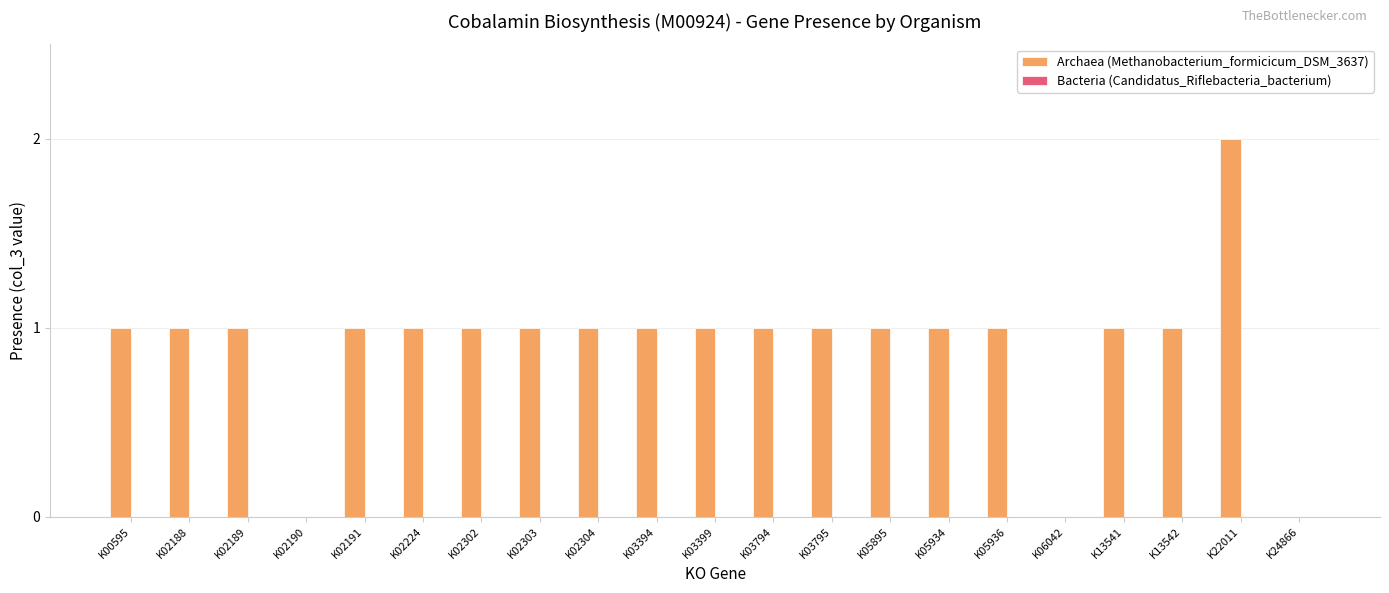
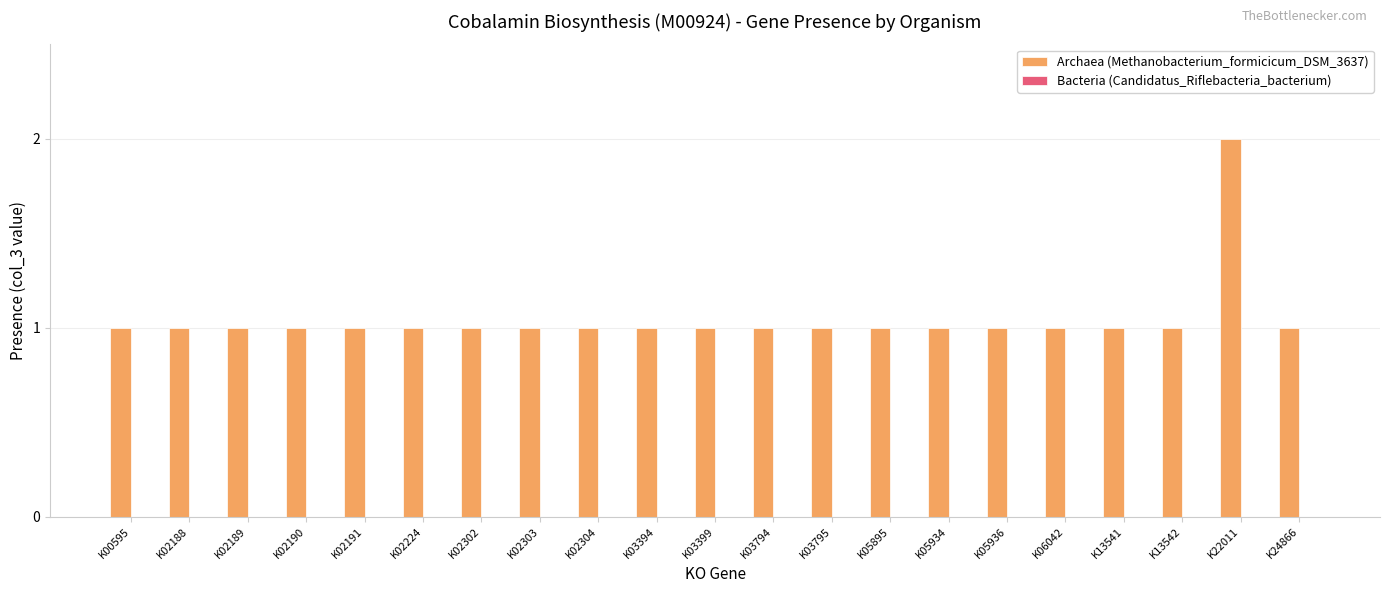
Archaea (Methanobacterium_formicicum_DSM_3637), K02190: 0 -> 1
Archaea (Methanobacterium_formicicum_DSM_3637), K06042: 0 -> 1
Archaea (Methanobacterium_formicicum_DSM_3637), K24866: 0 -> 1
